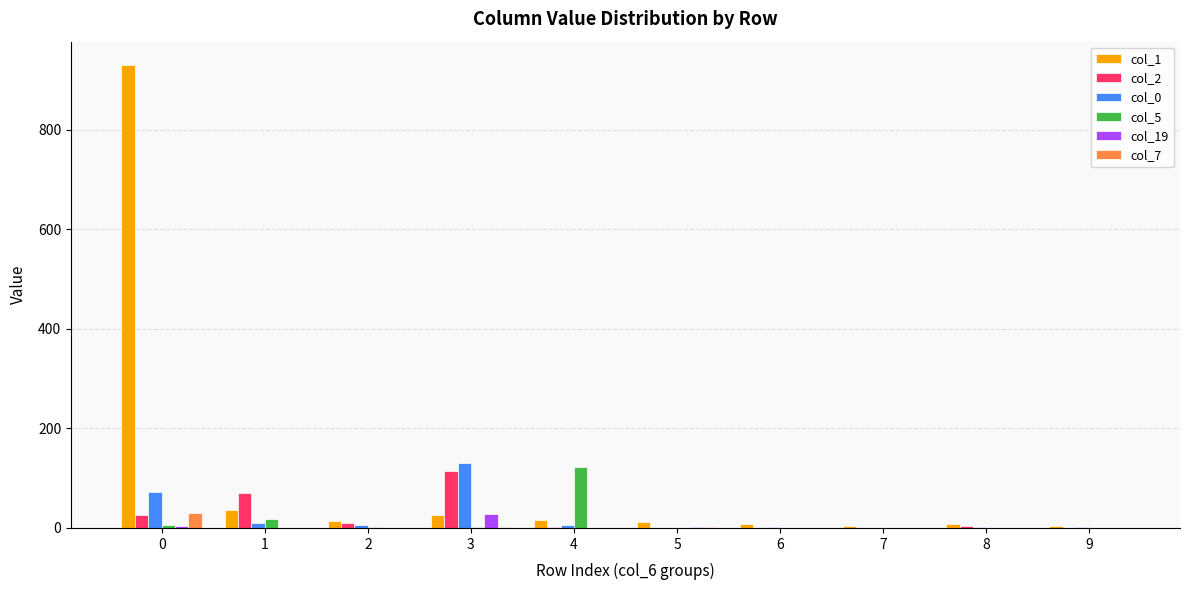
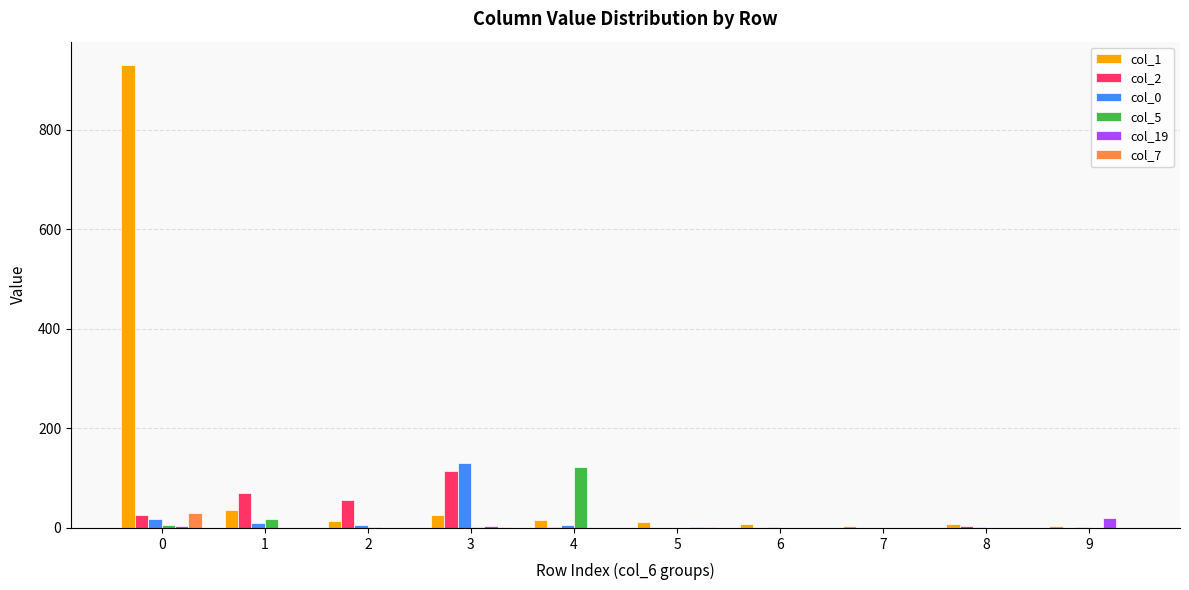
col_0, 0: 70 -> 20
col_2, 2: 10 -> 60
col_19, 3: 30 -> 0
col_19, 9: 0 -> 20
